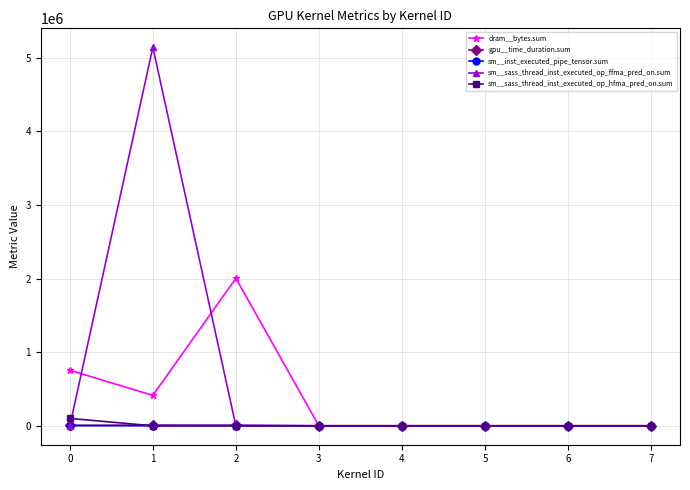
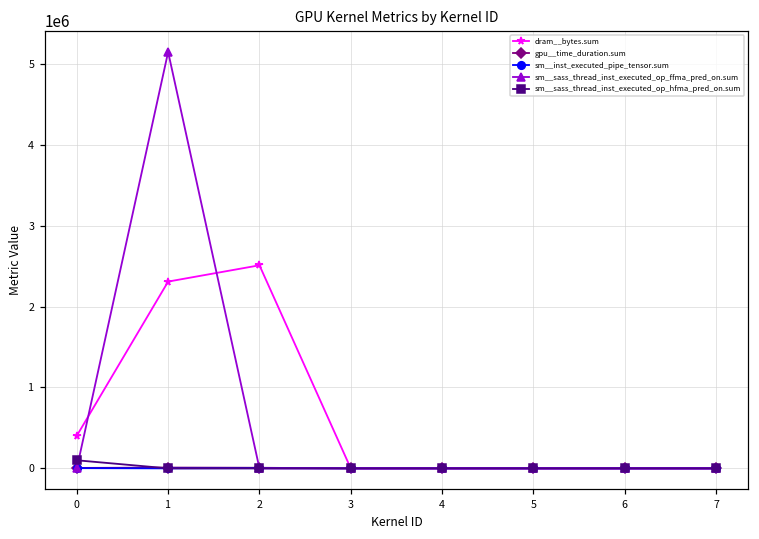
dram__bytes.sum, 0: 800000 -> 400000
dram__bytes.sum, 1: 400000 -> 2300000
dram__bytes.sum, 2: 2000000 -> 2500000
